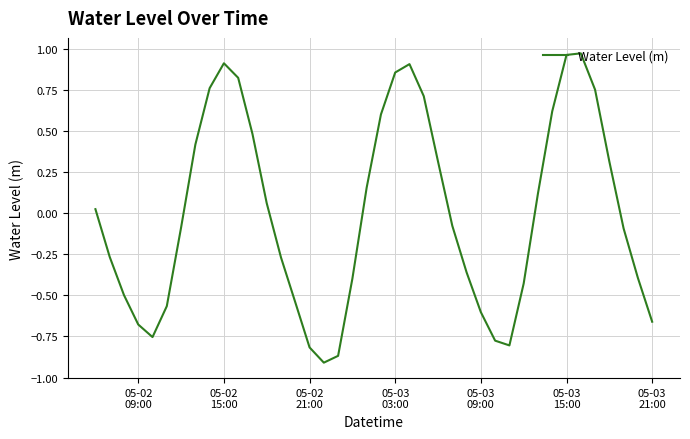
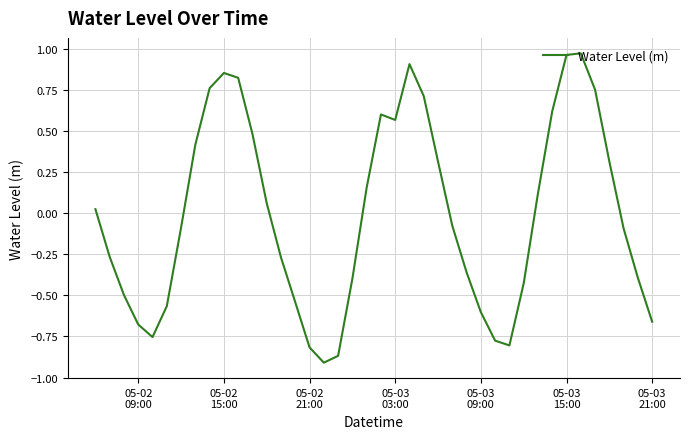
05-02 15:00: 0.91 -> 0.85
05-03 03:00: 0.86 -> 0.57
